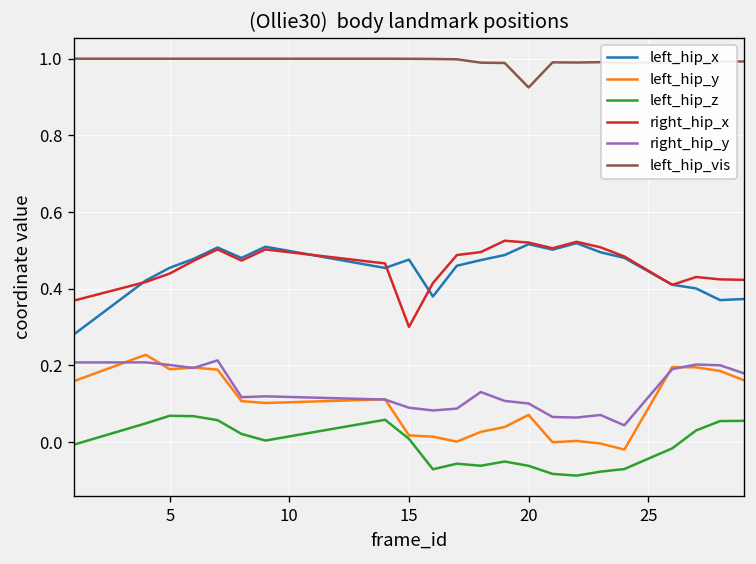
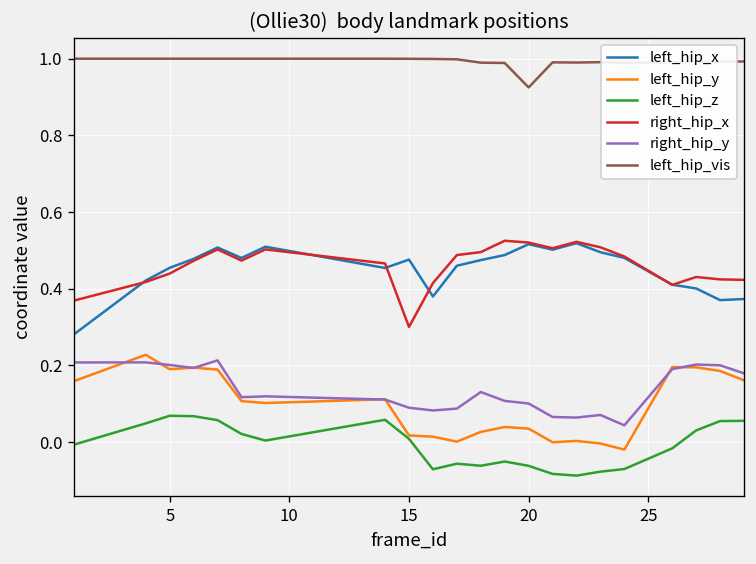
left_hip_y, 20: 0.07 -> 0.04
